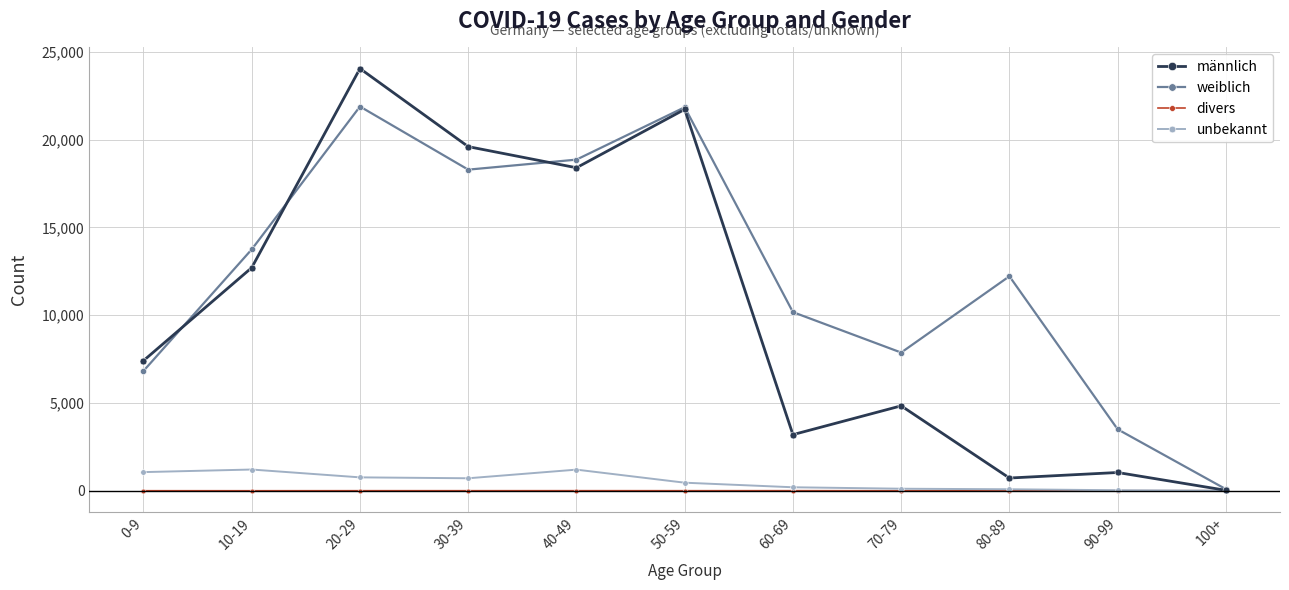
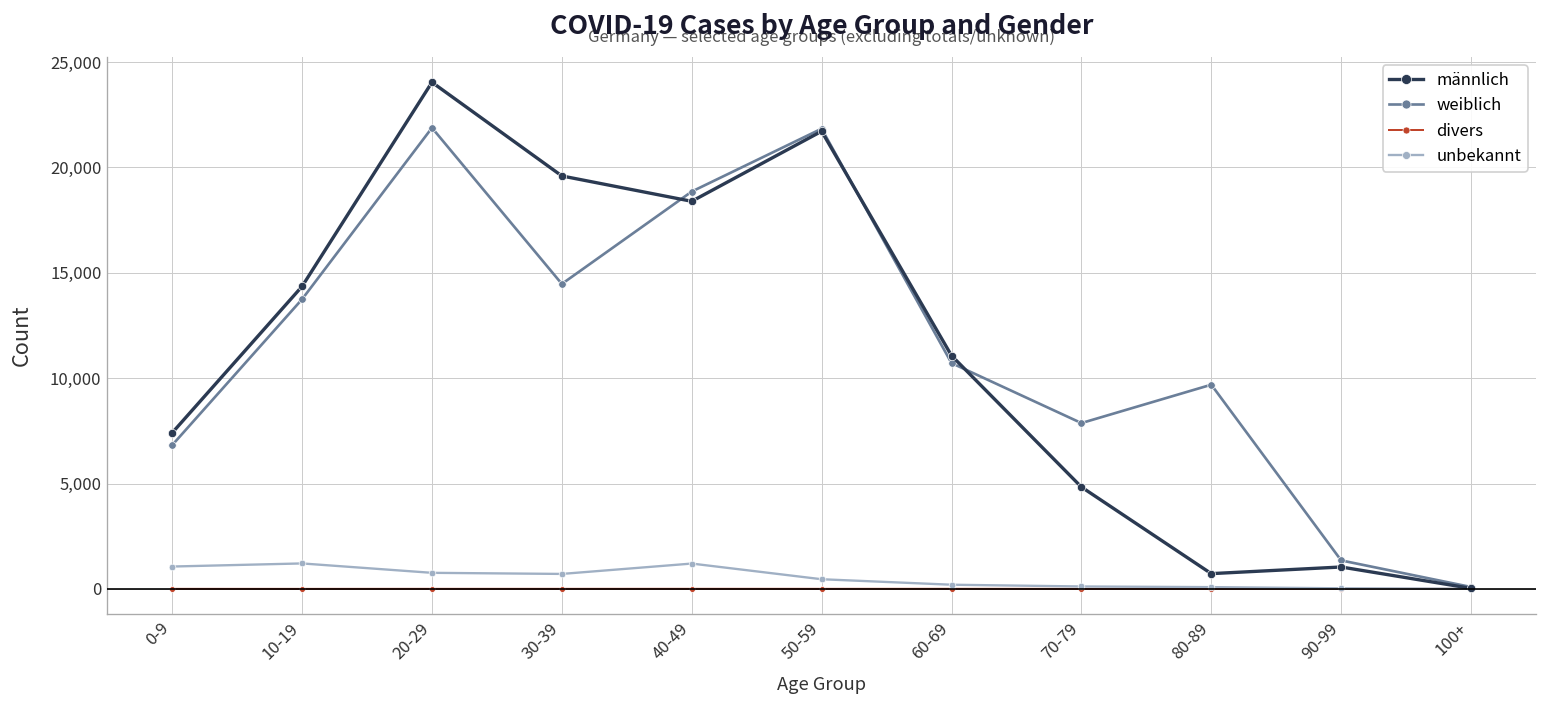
männlich, 10-19: 12,700 -> 14,400
weiblich, 30-39: 18,300 -> 14,500
männlich, 60-69: 3,200 -> 11,100
weiblich, 60-69: 10,200 -> 10,700
weiblich, 80-89: 12,200 -> 9,700
weiblich, 90-99: 3,500 -> 1,400
